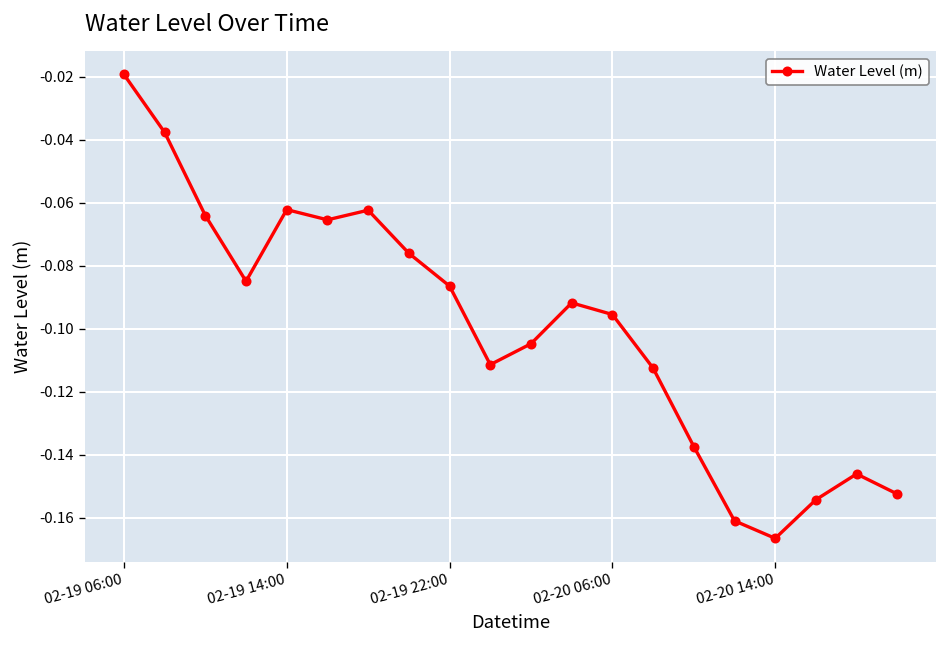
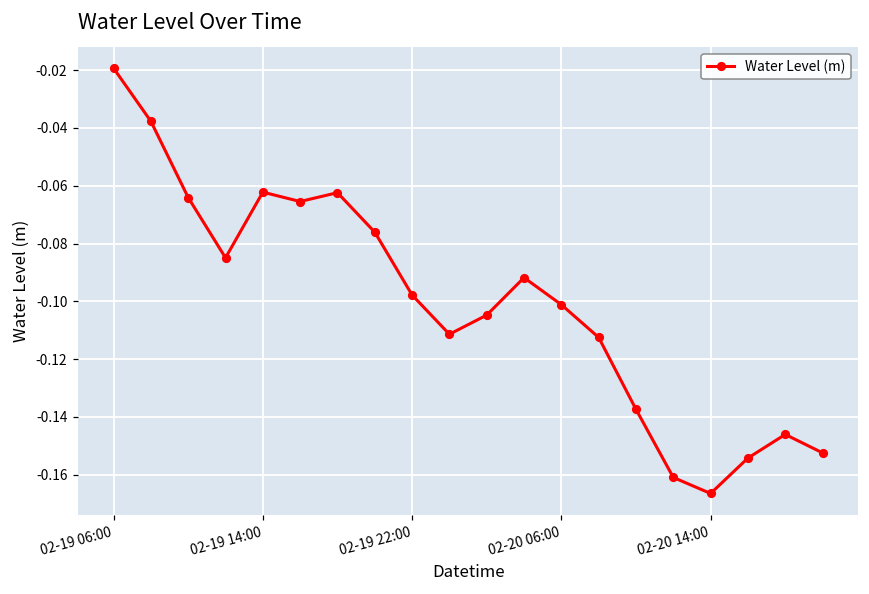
02-19 22:00: -0.086 -> -0.098
02-20 06:00: -0.095 -> -0.101
